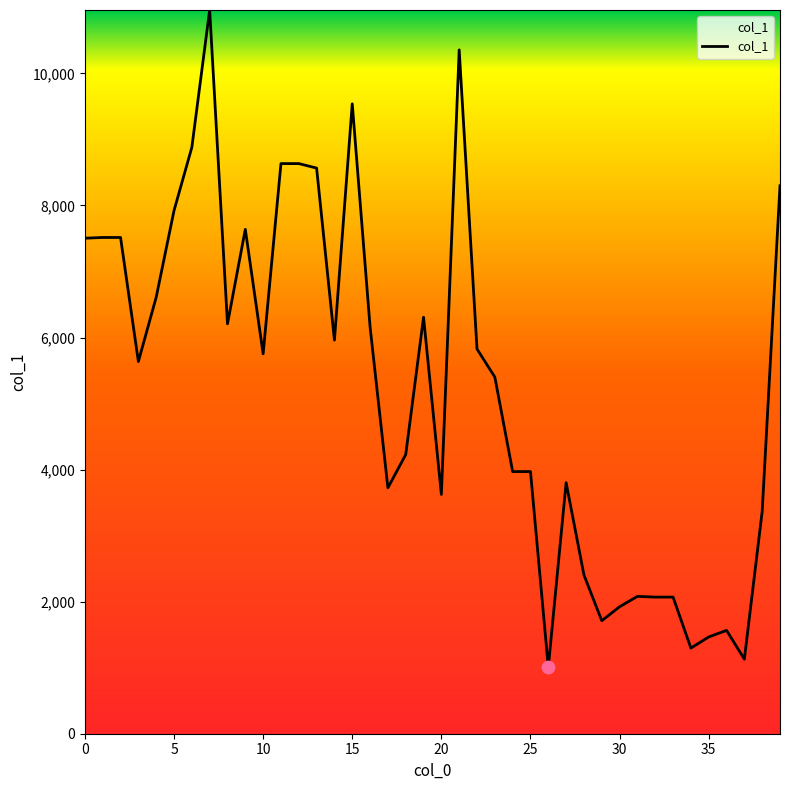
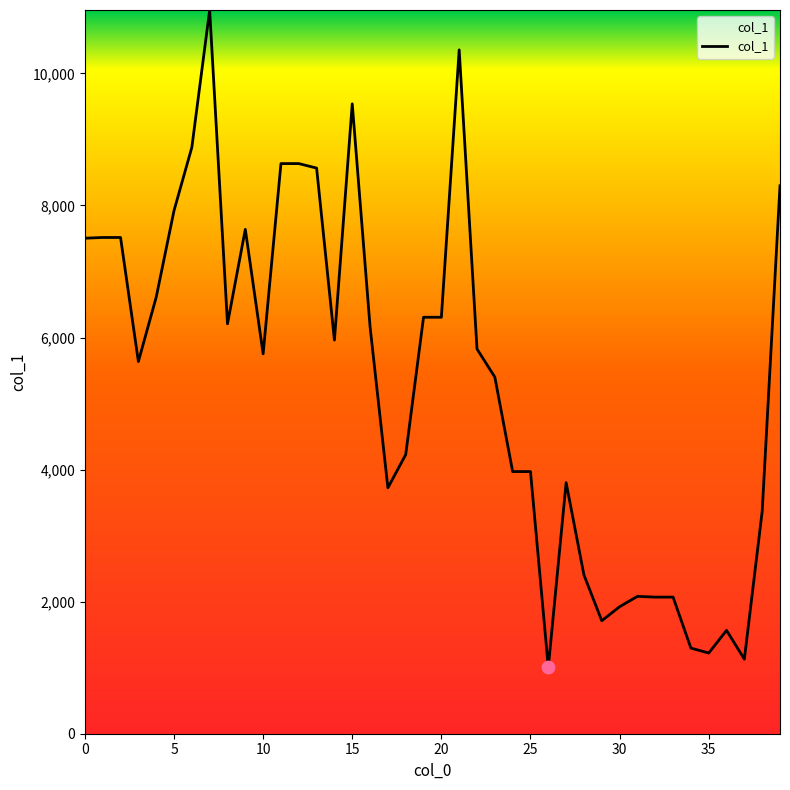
col_1, 20: 3,600 -> 6,300
col_1, 35: 1,500 -> 1,200
